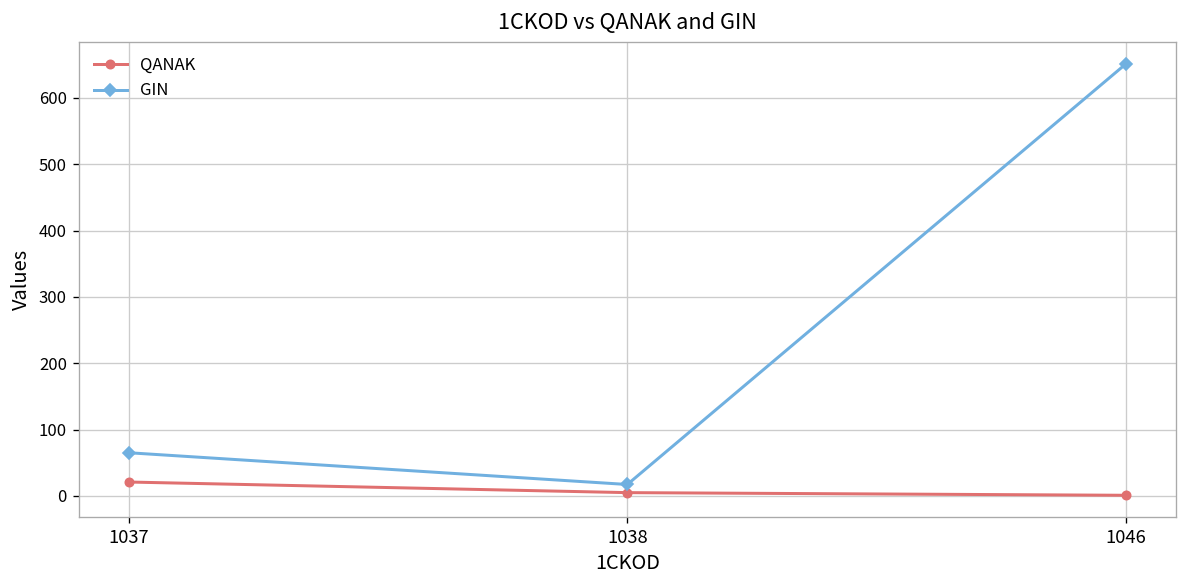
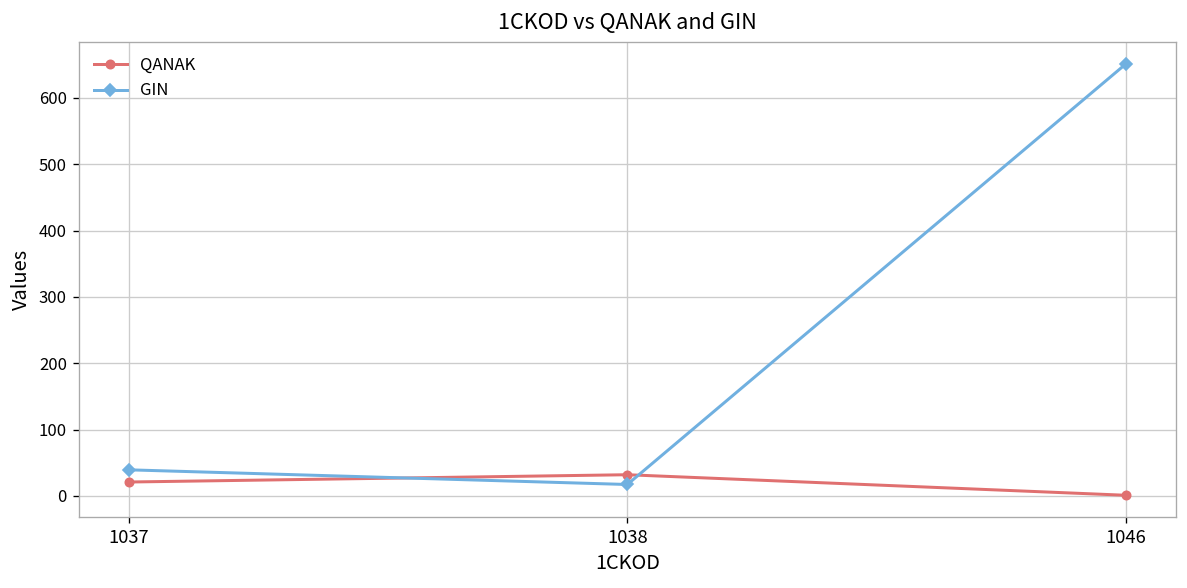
GIN, 1037: 70 -> 40
QANAK, 1038: 10 -> 30
